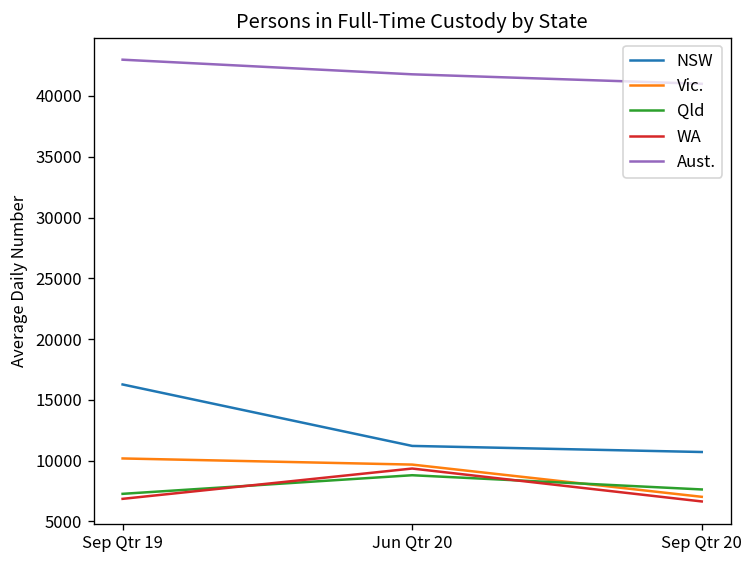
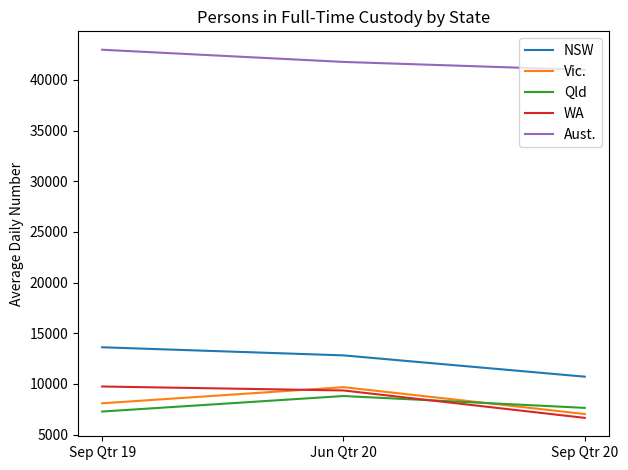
NSW, Sep Qtr 19: 16300 -> 13600
Vic., Sep Qtr 19: 10200 -> 8100
WA, Sep Qtr 19: 6900 -> 9700
NSW, Jun Qtr 20: 11200 -> 12800
